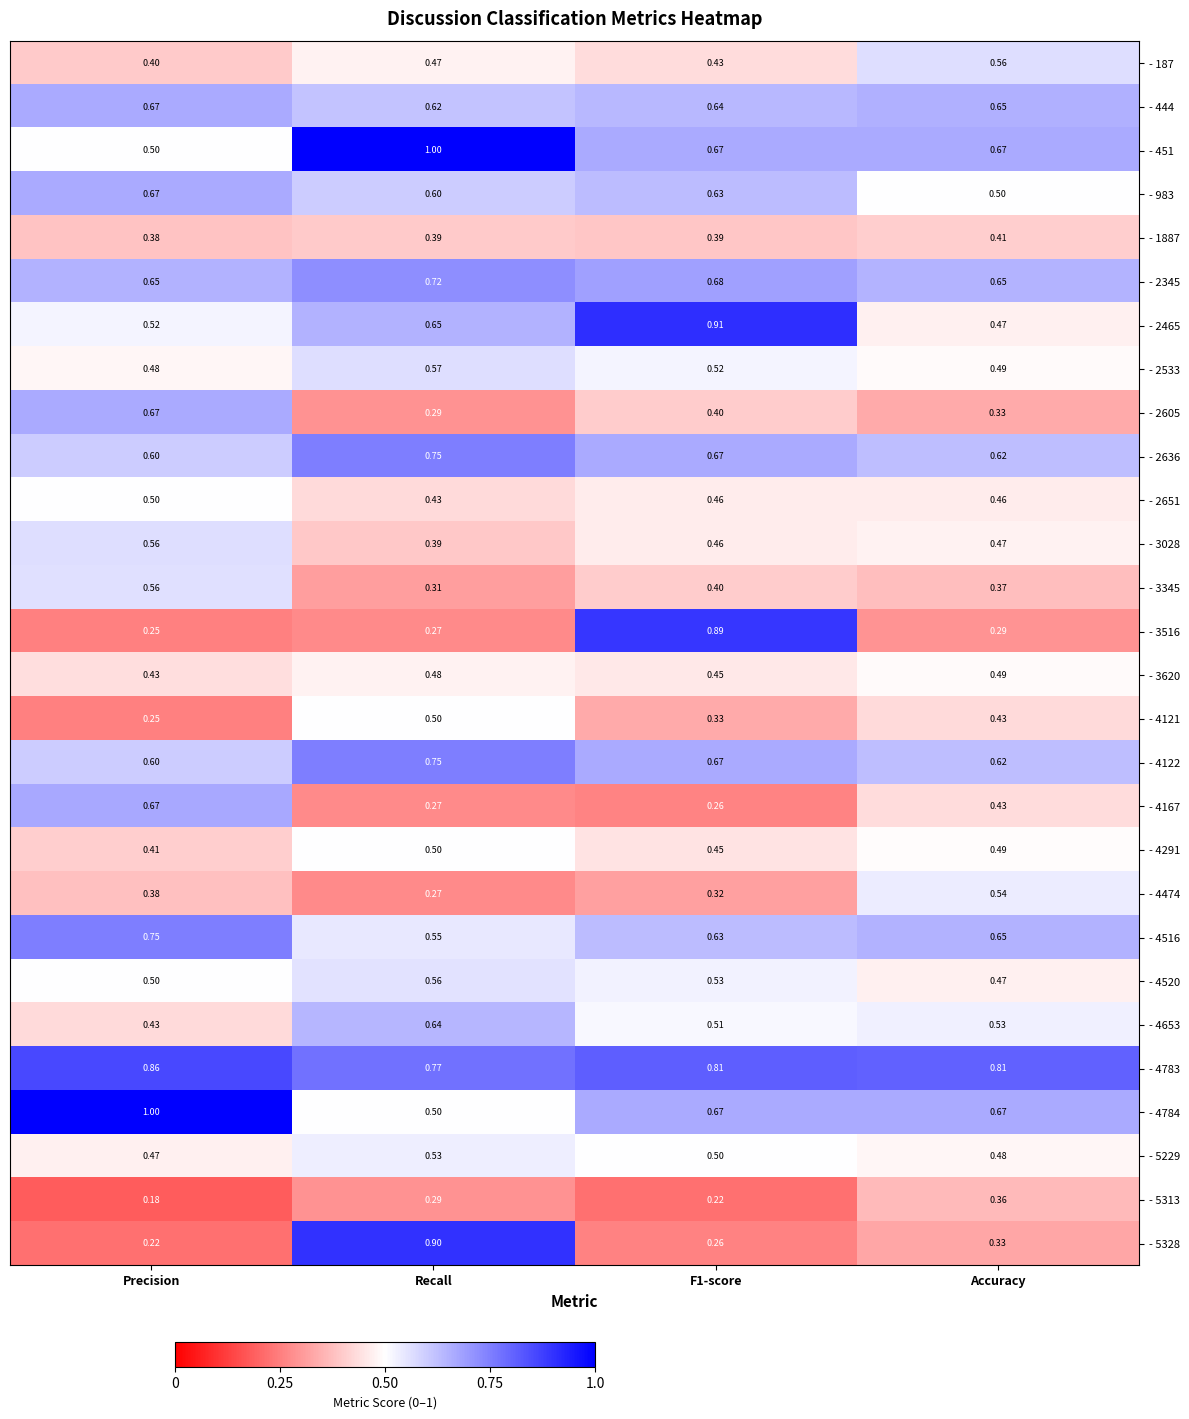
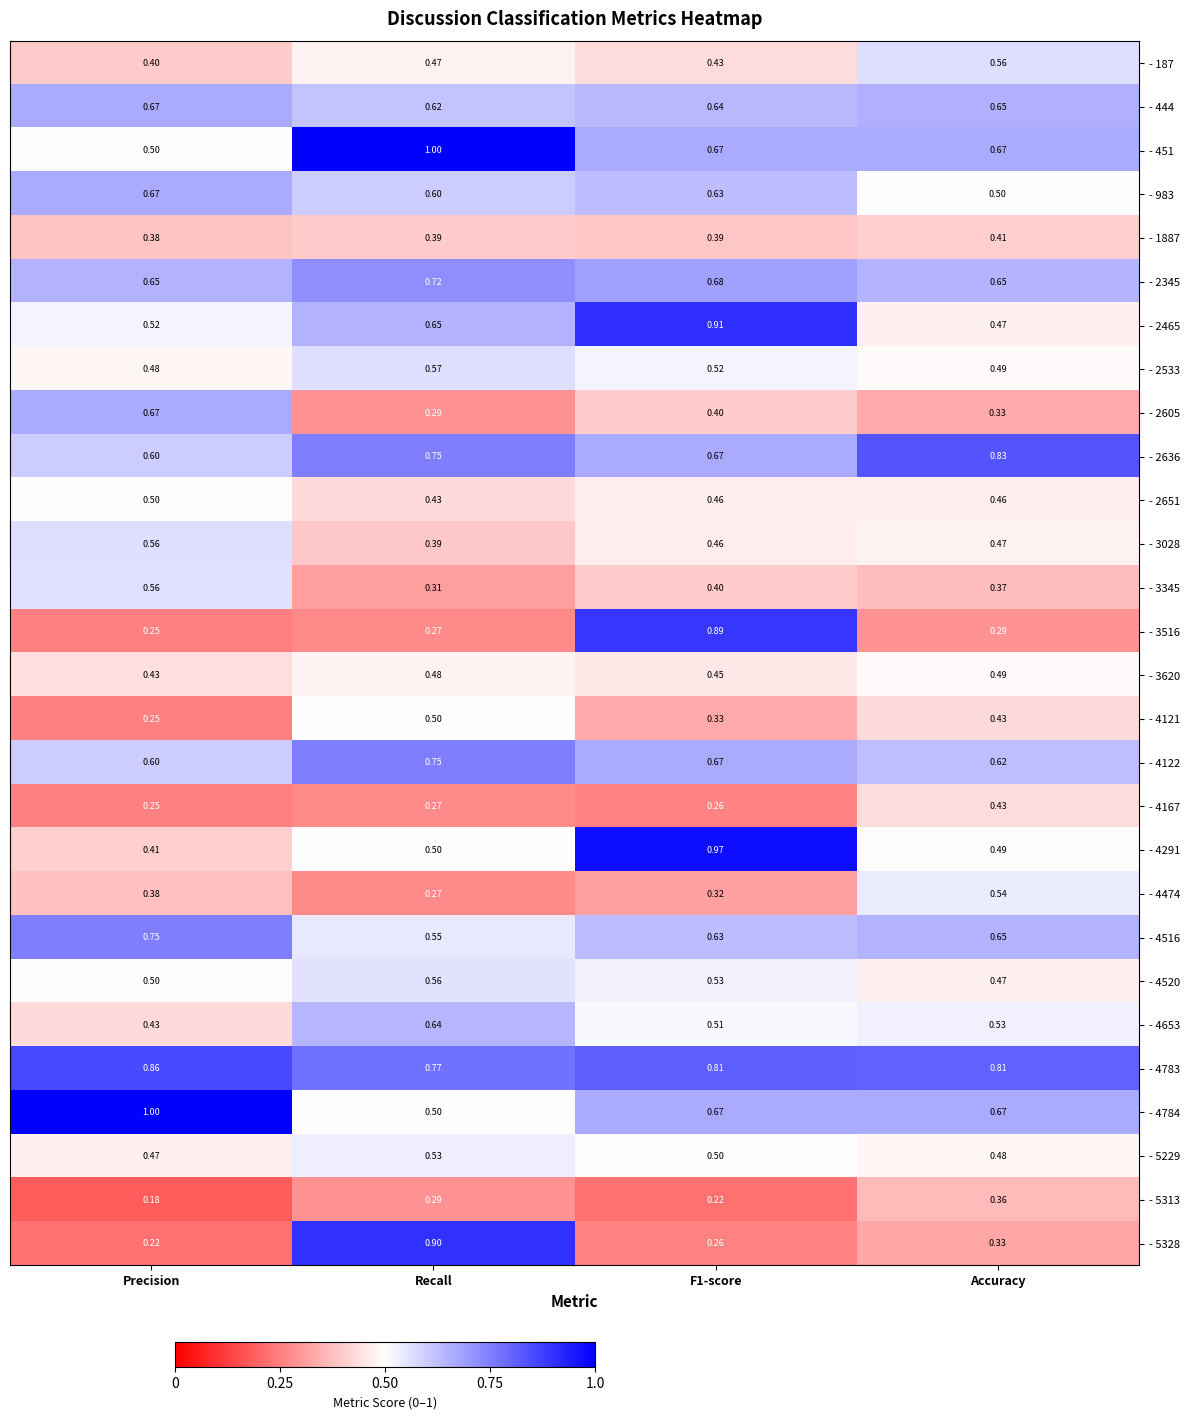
- 2636, Accuracy: 0.62 -> 0.83
- 4167, Precision: 0.67 -> 0.25
- 4291, F1-score: 0.45 -> 0.97
